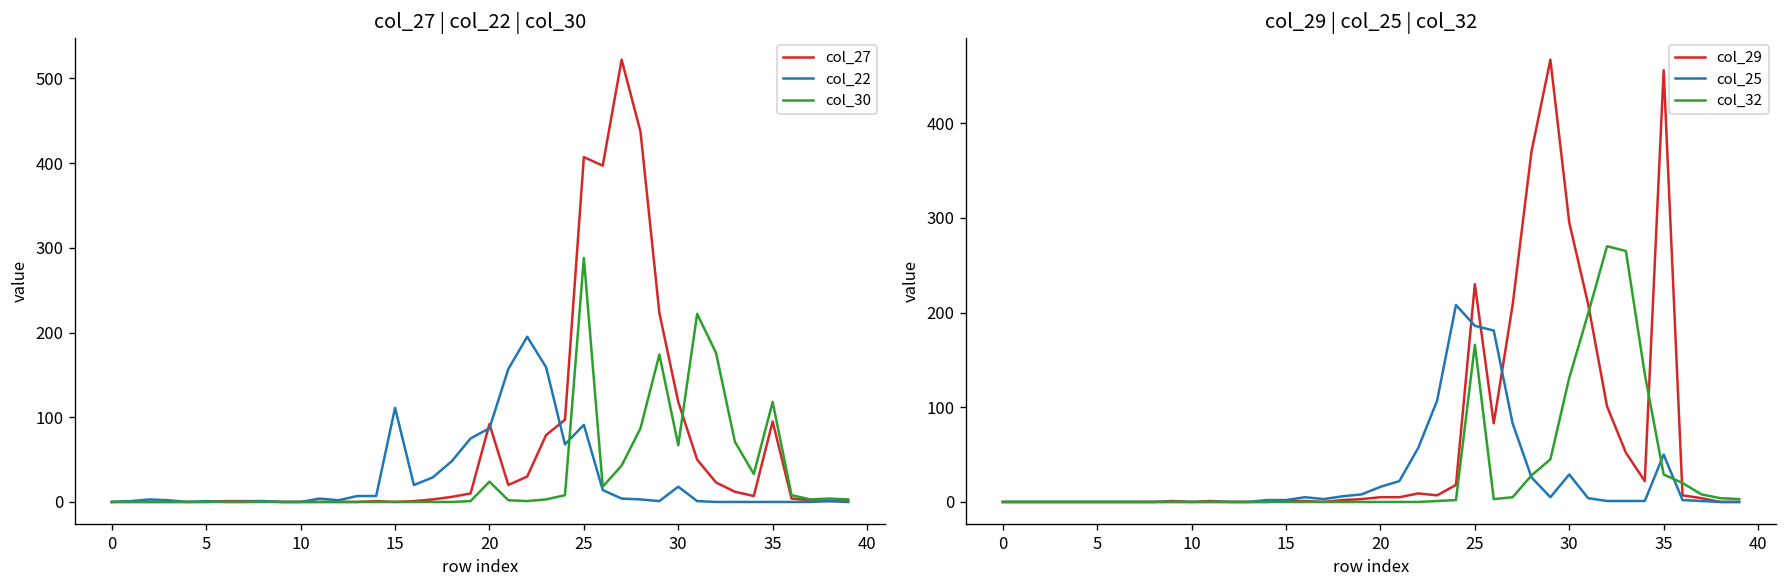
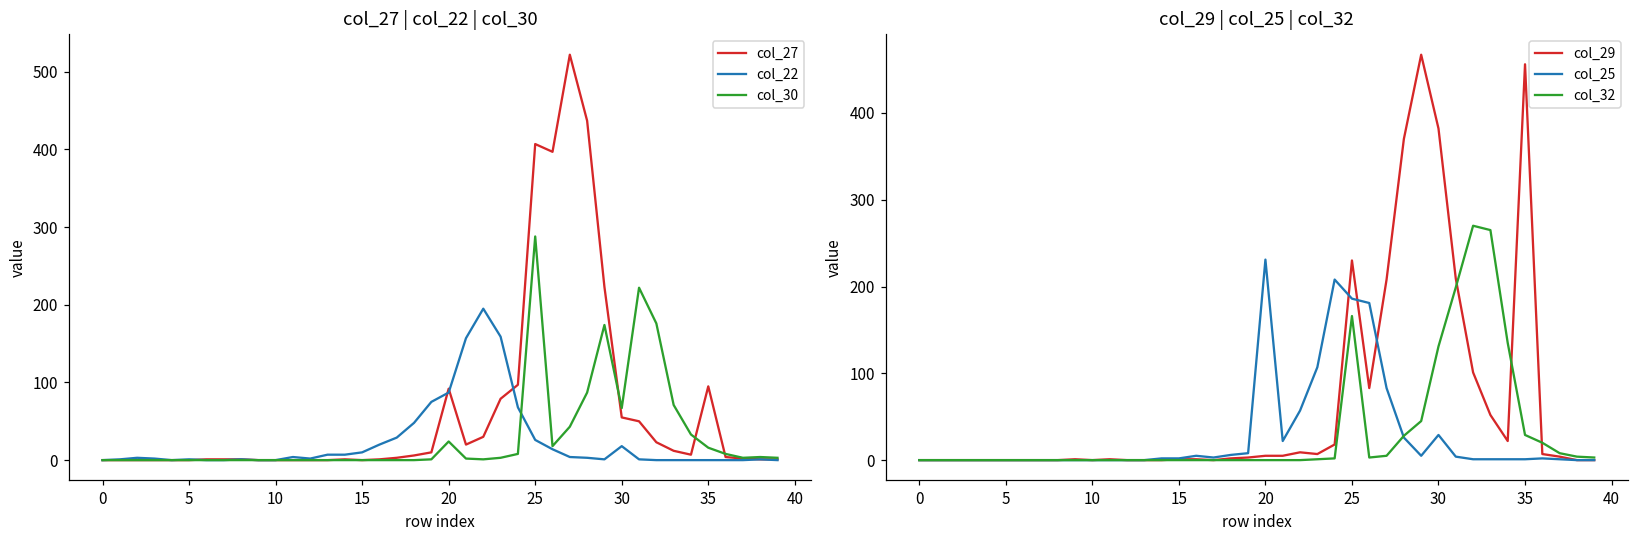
col_27 | col_22 | col_30, col_22, 15: 110 -> 10
col_27 | col_22 | col_30, col_22, 25: 90 -> 30
col_27 | col_22 | col_30, col_27, 30: 120 -> 60
col_27 | col_22 | col_30, col_30, 35: 120 -> 20
col_29 | col_25 | col_32, col_25, 20: 20 -> 230
col_29 | col_25 | col_32, col_29, 30: 300 -> 380
col_29 | col_25 | col_32, col_25, 35: 50 -> 0
